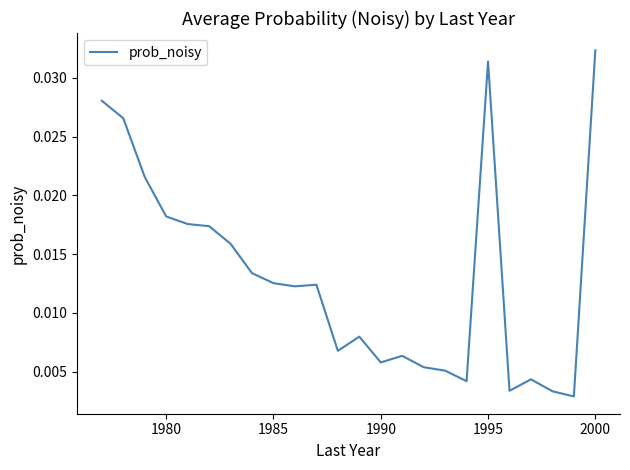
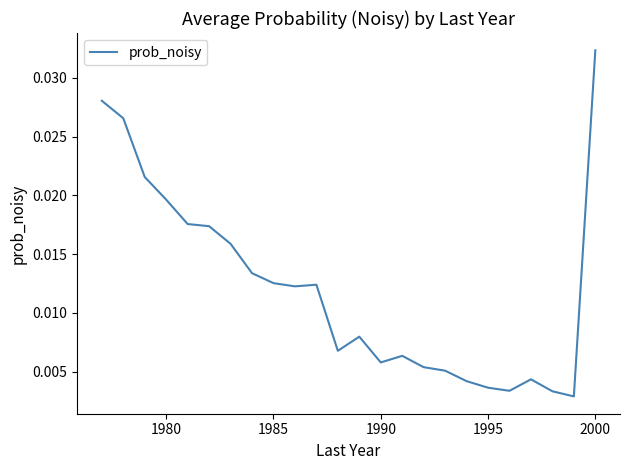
1980: 0.0182 -> 0.0196
1995: 0.0314 -> 0.0036
